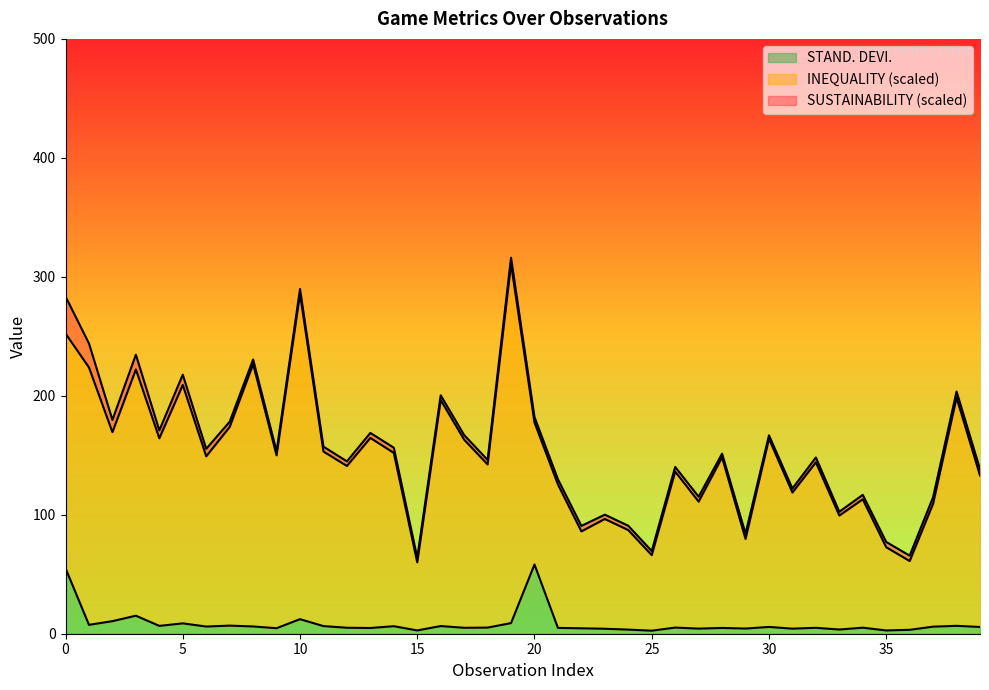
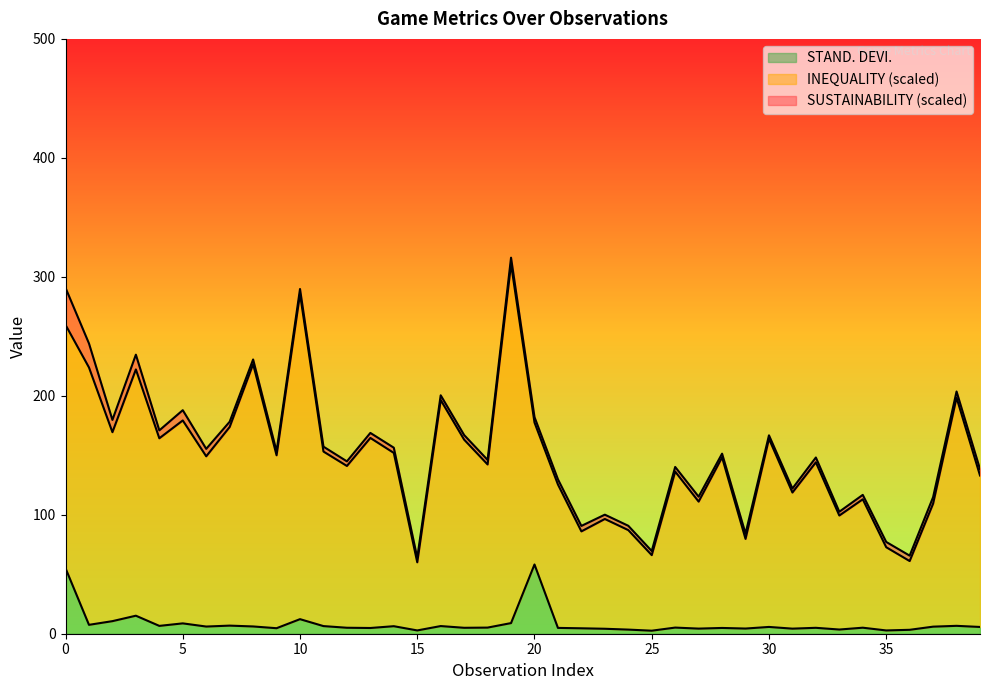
INEQUALITY (scaled), 0: 197 -> 205
INEQUALITY (scaled), 5: 200 -> 171
